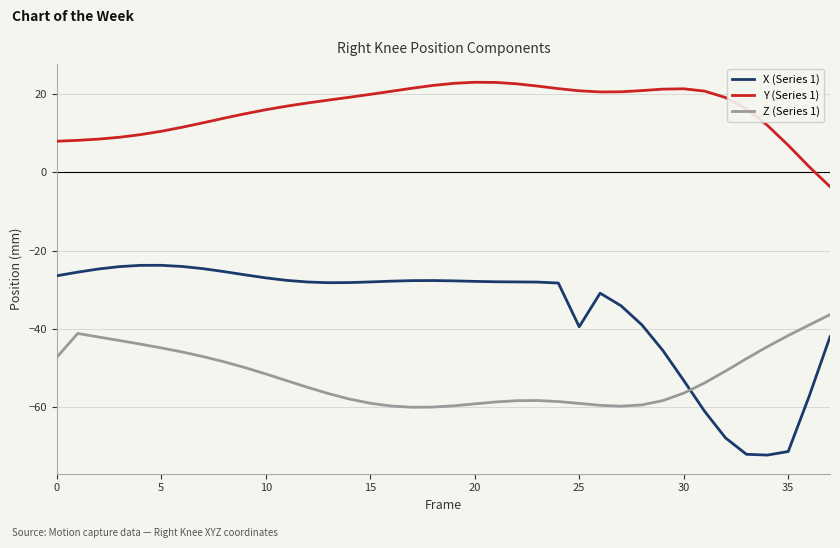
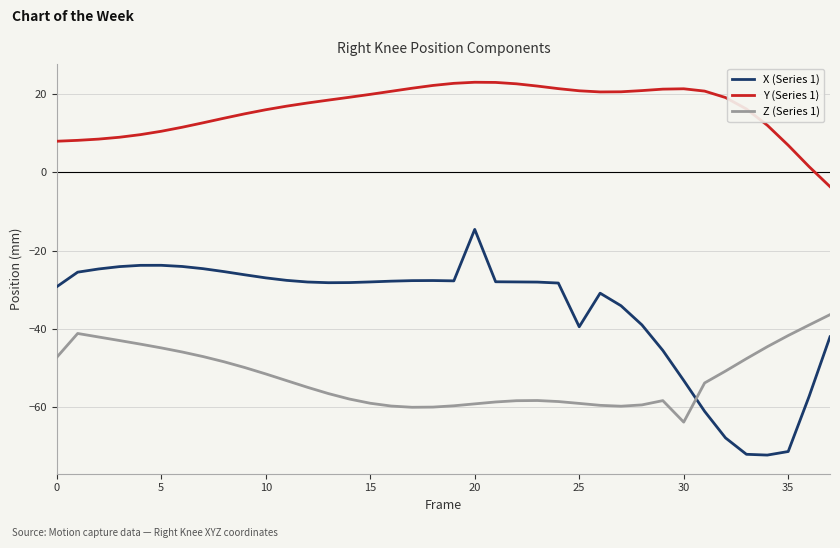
X (Series 1), 0: -26 -> -29
X (Series 1), 20: -28 -> -15
Z (Series 1), 30: -56 -> -64
